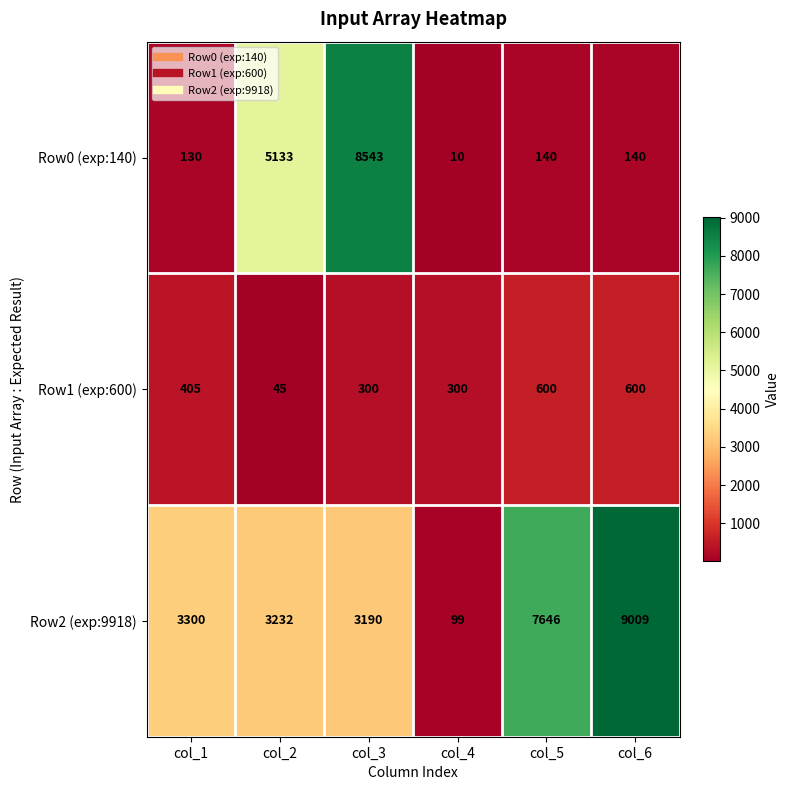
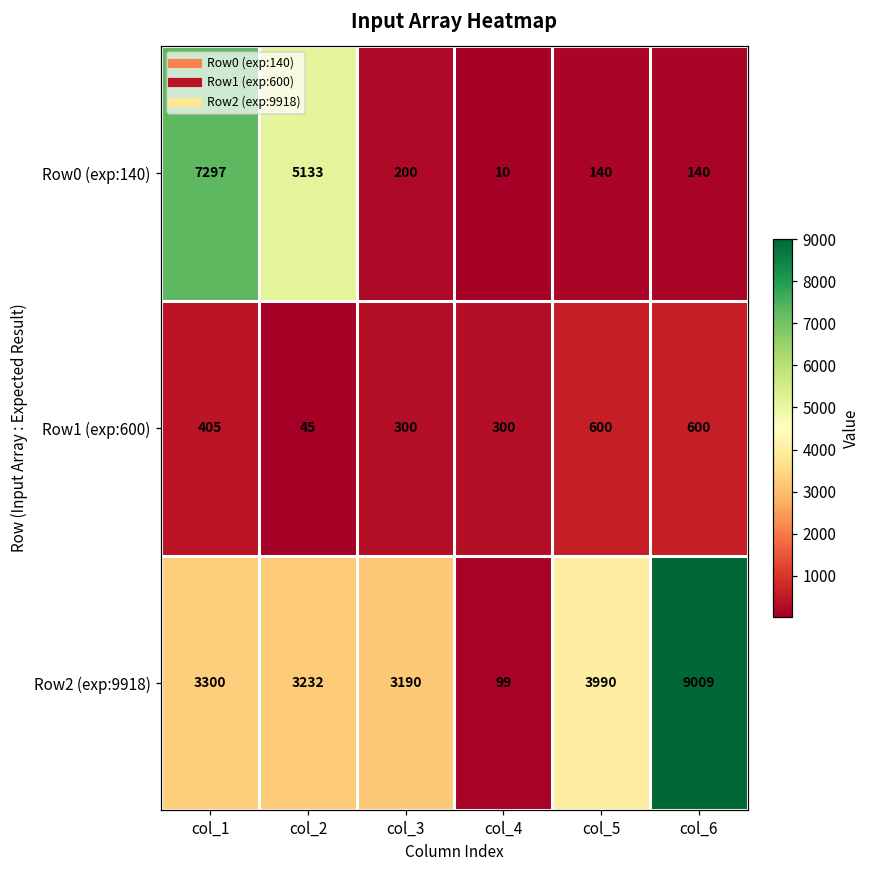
Row0 (exp:140), col_1: 130 -> 7297
Row0 (exp:140), col_3: 8543 -> 200
Row2 (exp:9918), col_5: 7646 -> 3990
